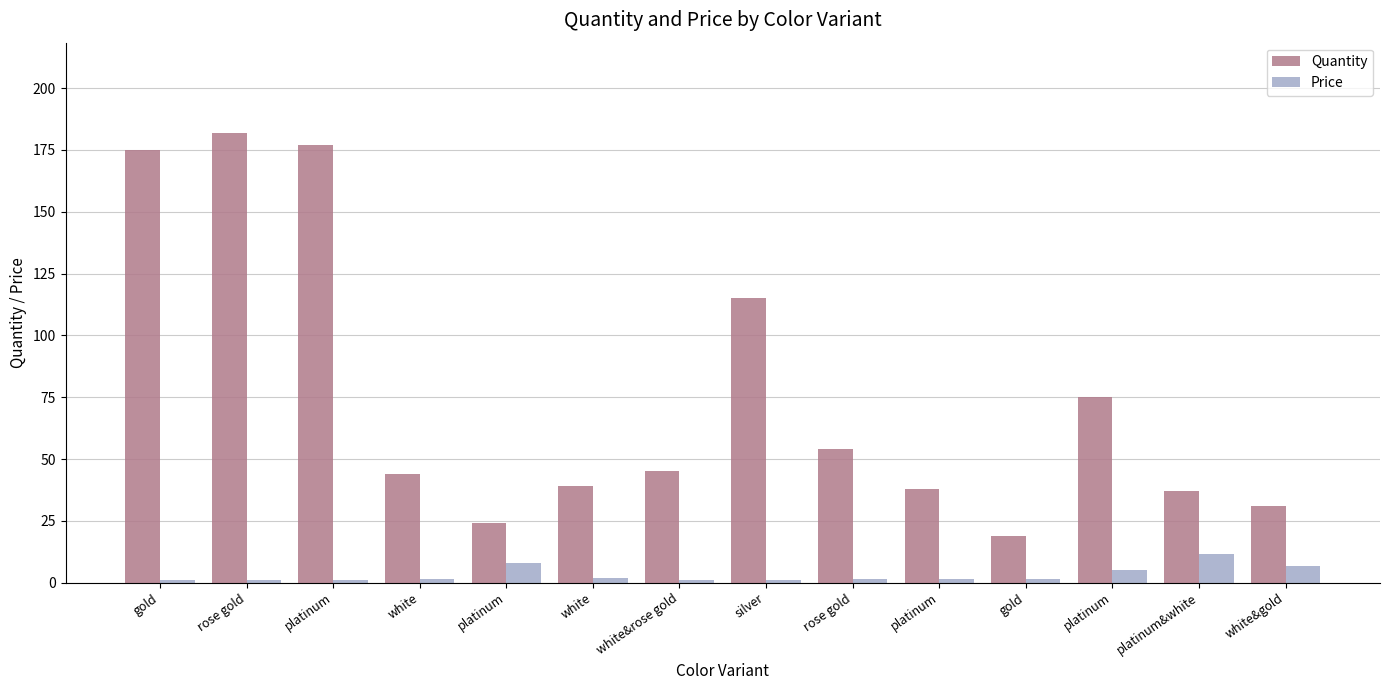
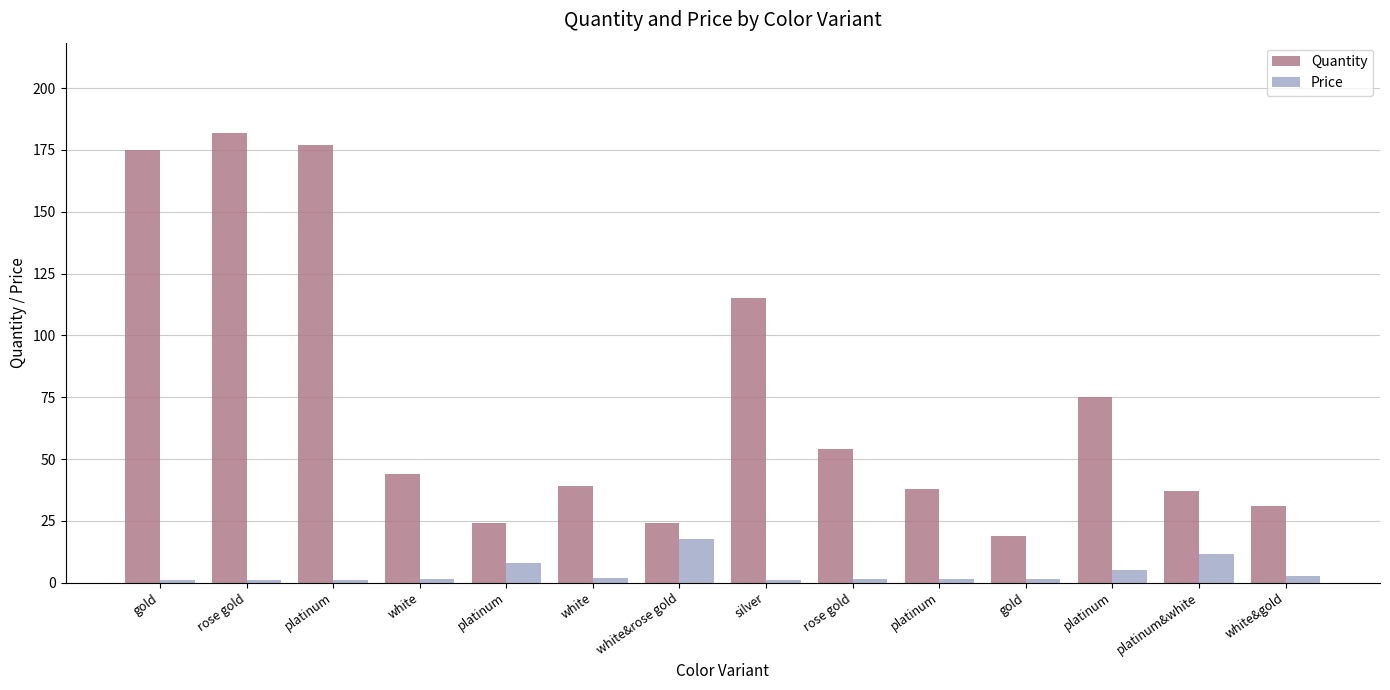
Quantity, white&rose gold: 45 -> 24
Price, white&rose gold: 1 -> 18
Price, white&gold: 7 -> 3
